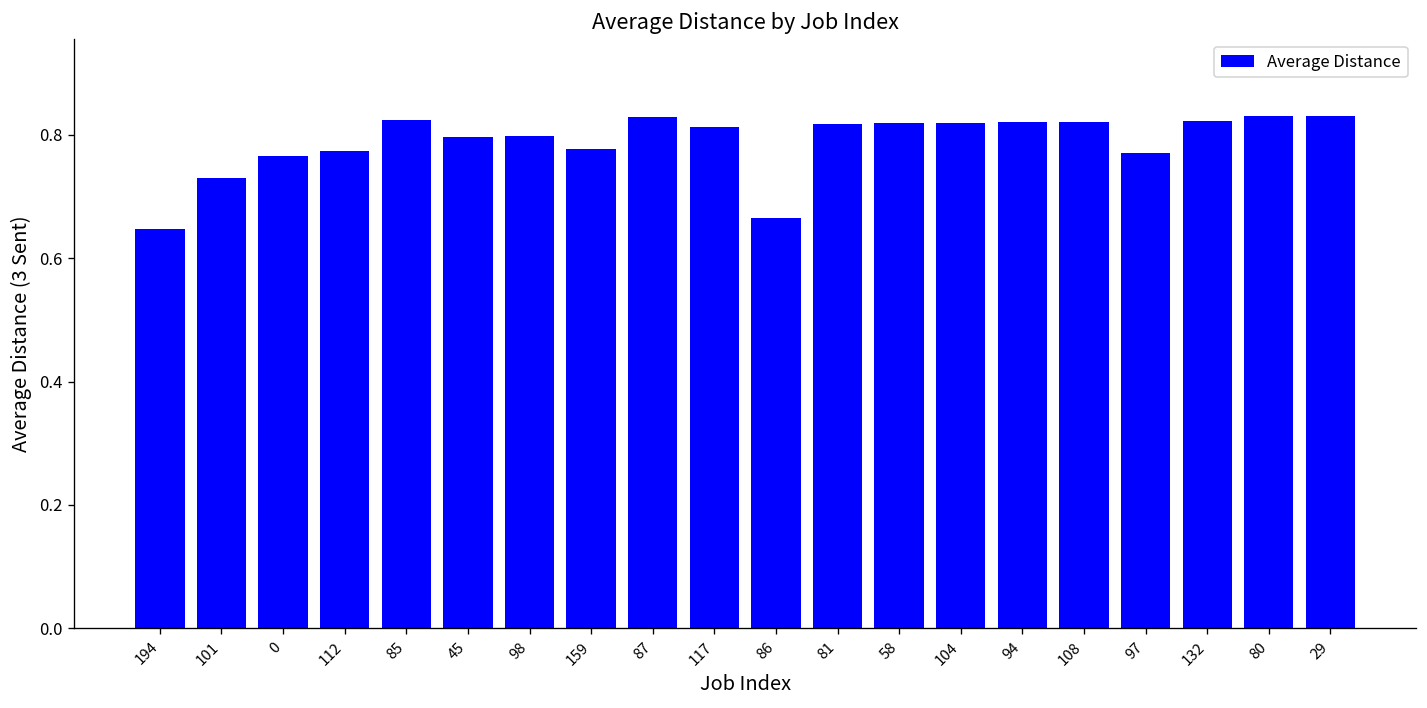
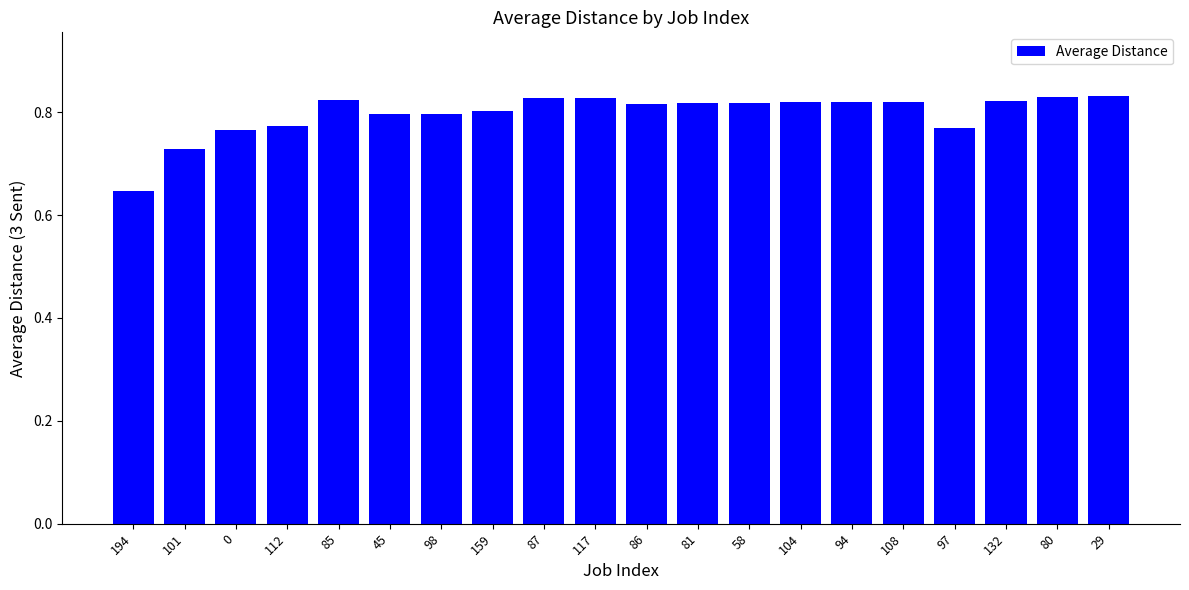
159: 0.78 -> 0.80
117: 0.81 -> 0.83
86: 0.66 -> 0.82
